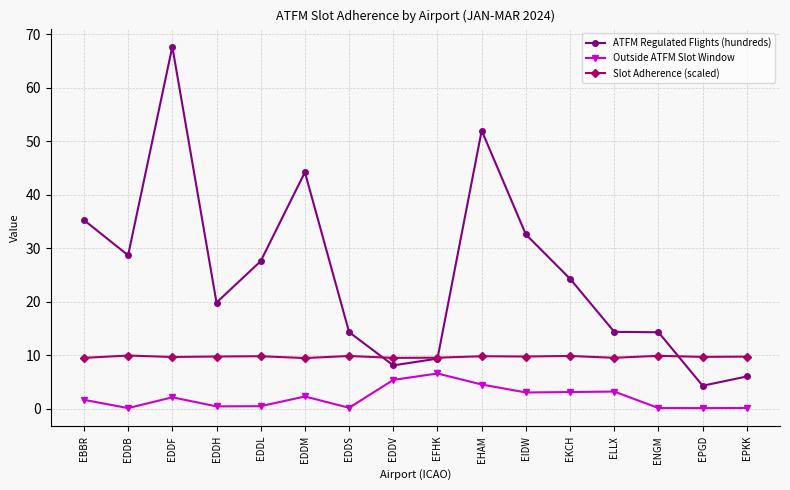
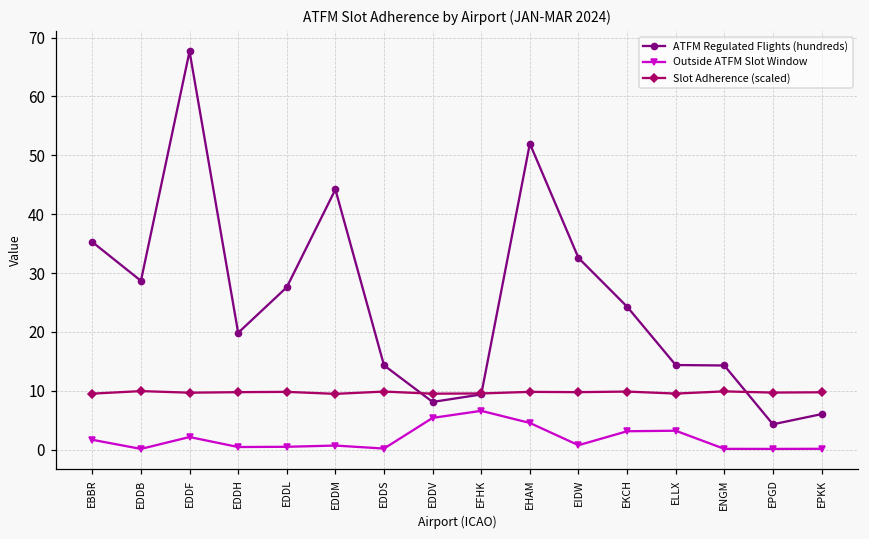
Outside ATFM Slot Window, EDDM: 2 -> 1
Outside ATFM Slot Window, EIDW: 3 -> 1
